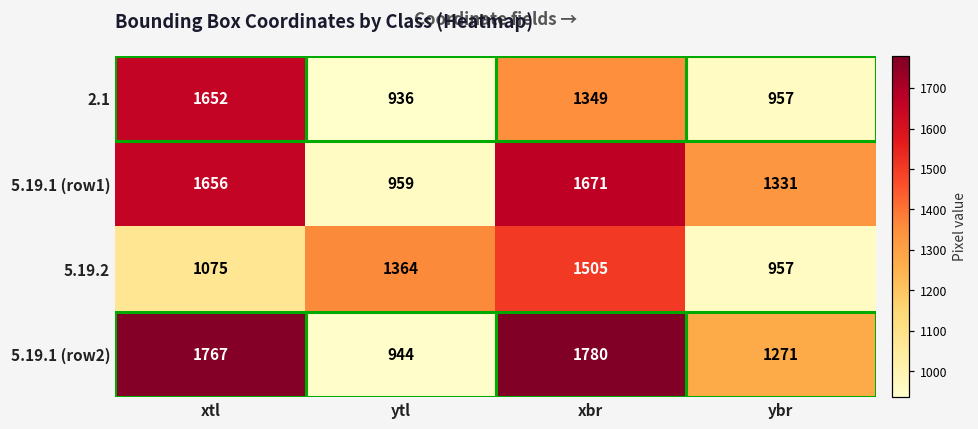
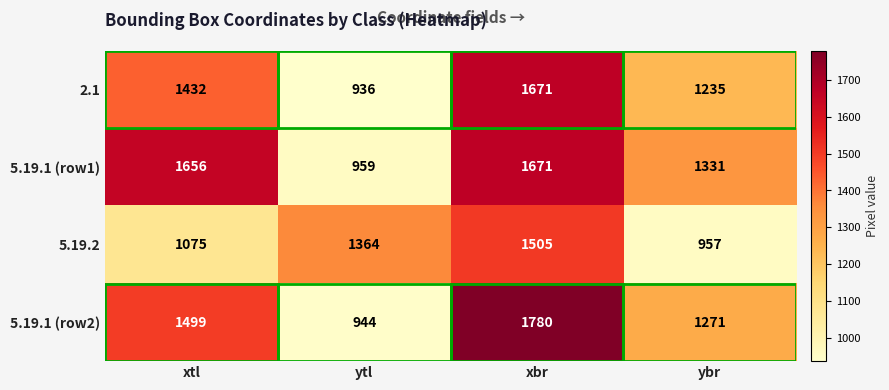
2.1, xtl: 1652 -> 1432
2.1, xbr: 1349 -> 1671
2.1, ybr: 957 -> 1235
5.19.1 (row2), xtl: 1767 -> 1499
